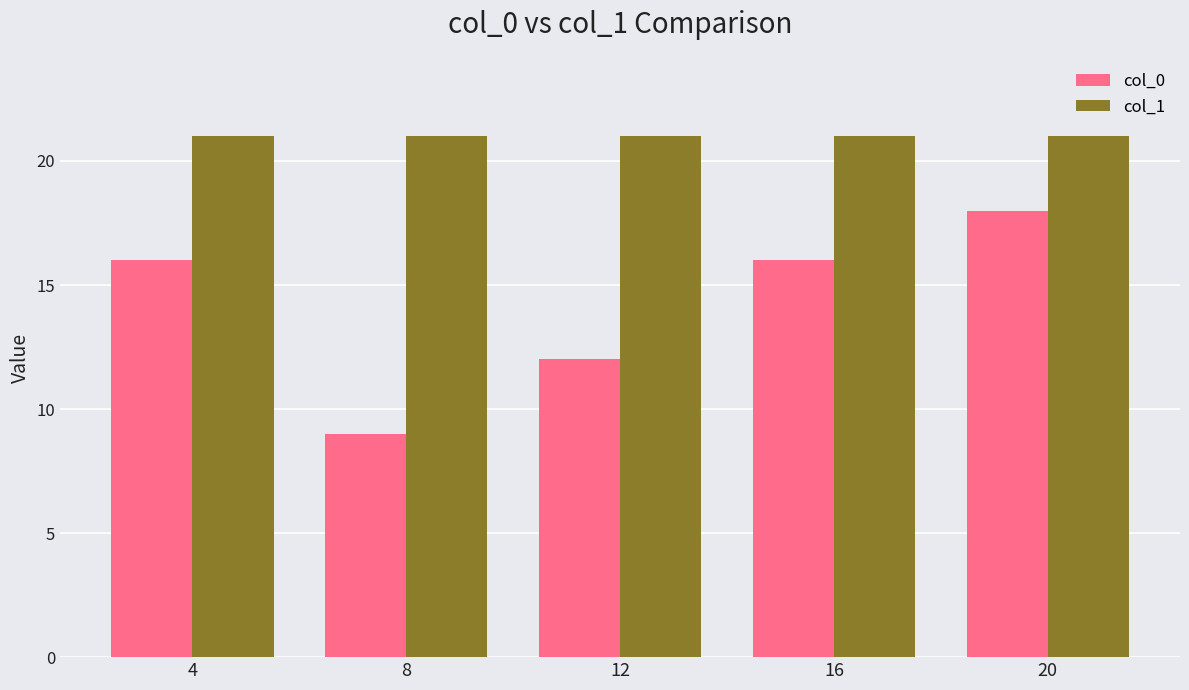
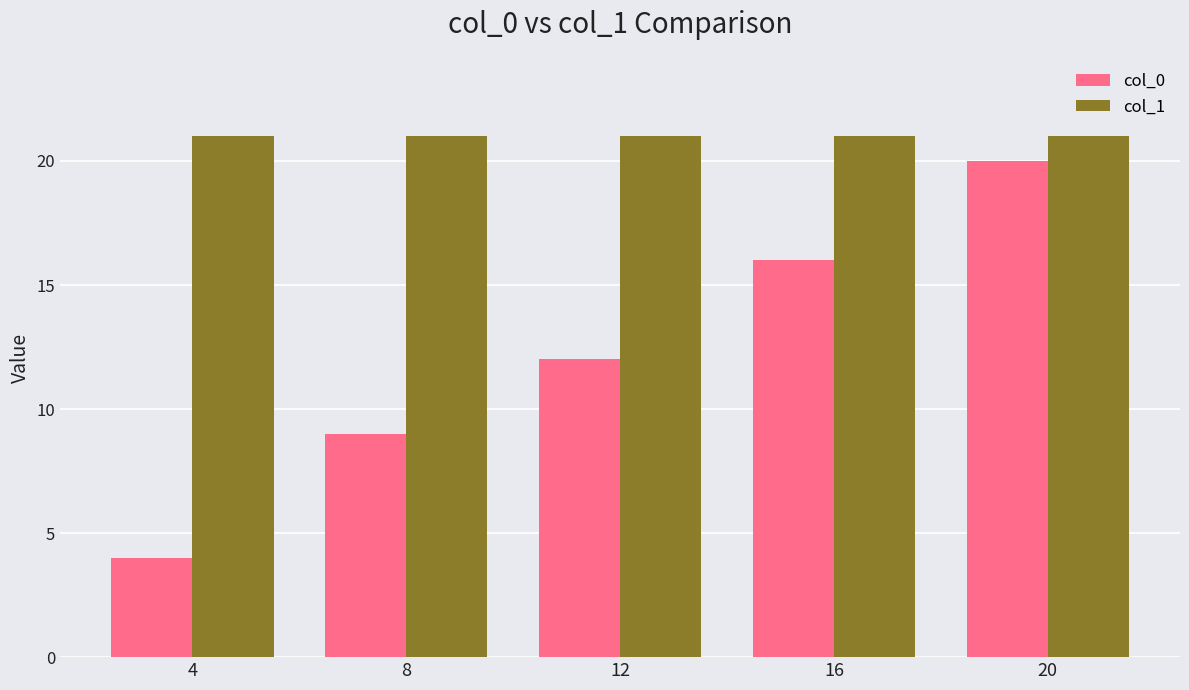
col_0, 4: 16 -> 4
col_0, 20: 18 -> 20
